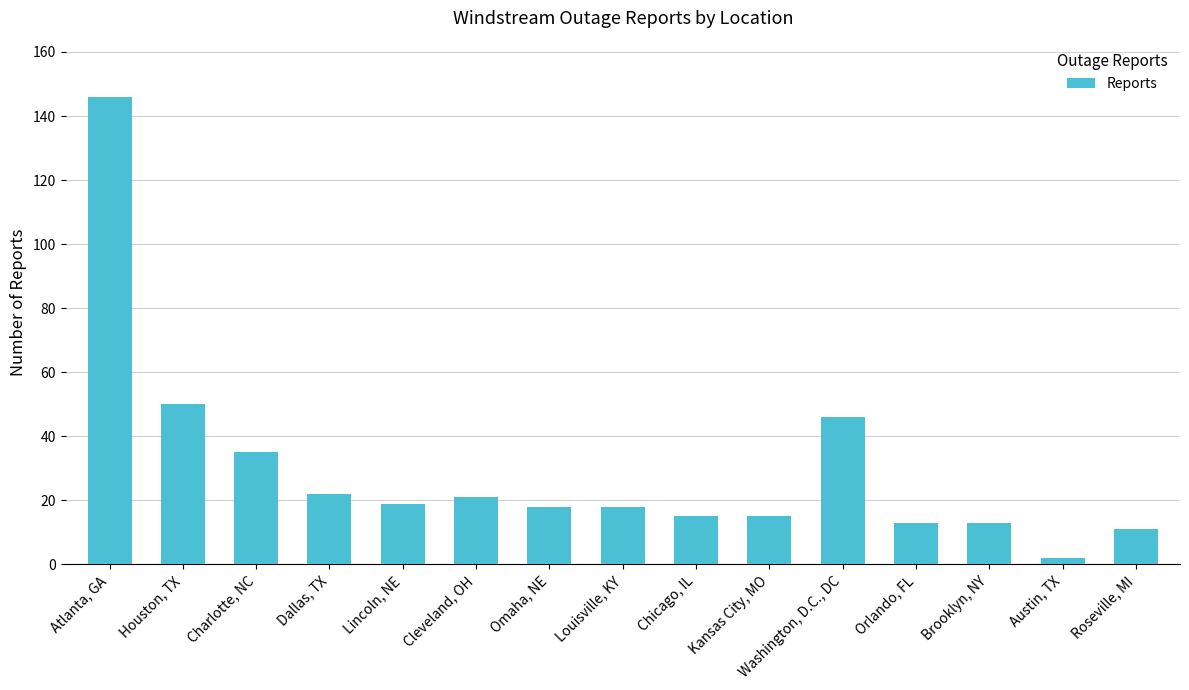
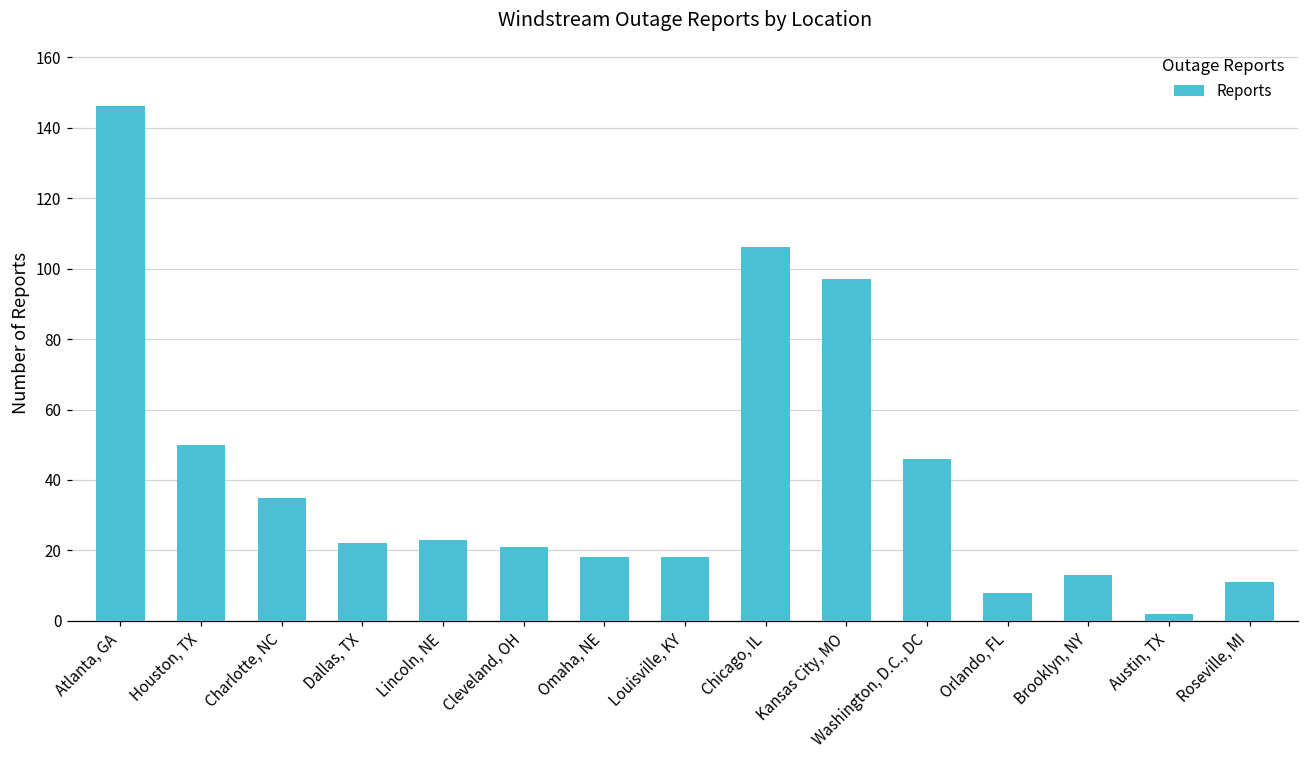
Lincoln, NE: 19 -> 23
Chicago, IL: 15 -> 106
Kansas City, MO: 15 -> 97
Orlando, FL: 13 -> 8
